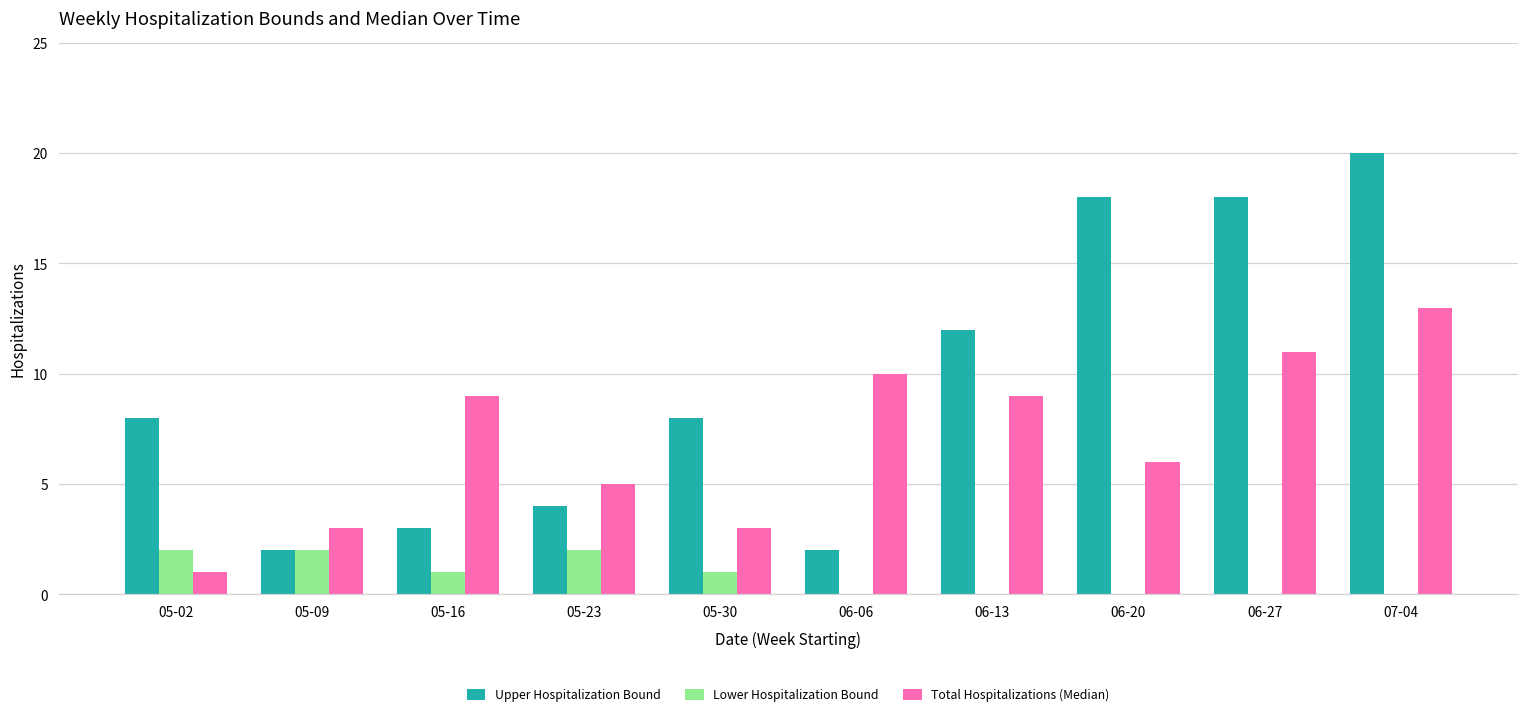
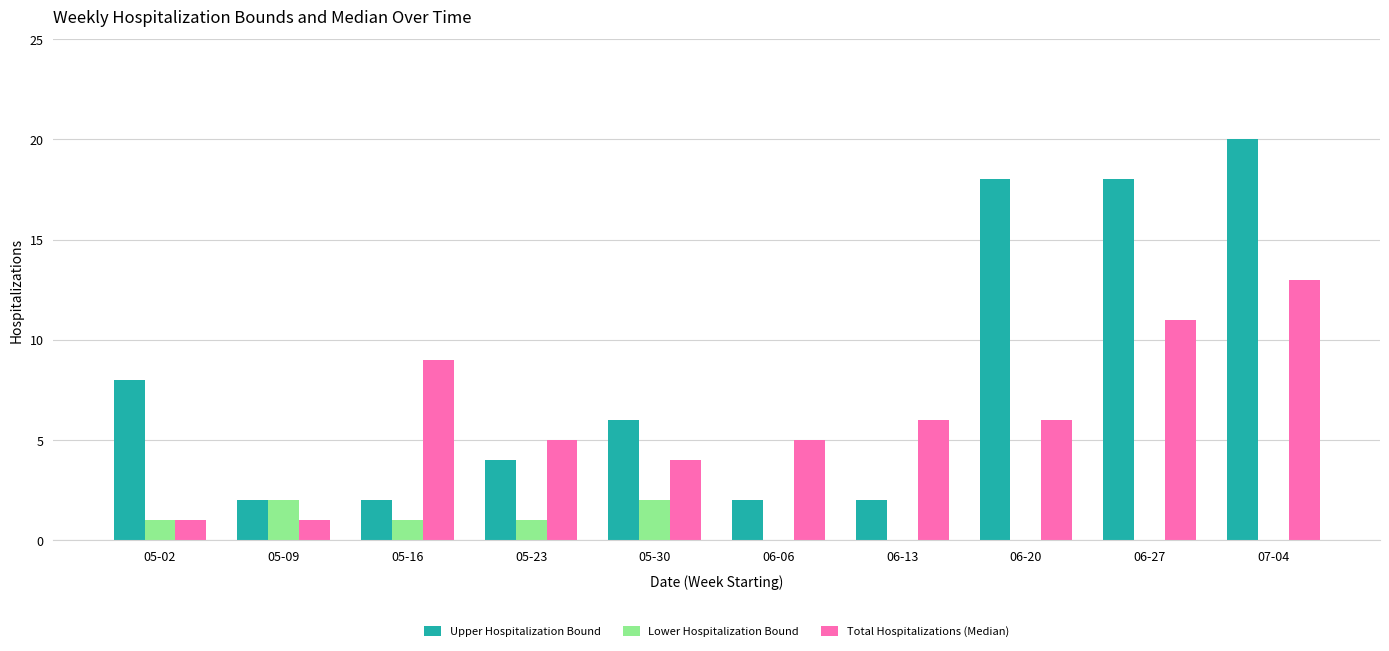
Lower Hospitalization Bound, 05-02: 2 -> 1
Total Hospitalizations (Median), 05-09: 3 -> 1
Upper Hospitalization Bound, 05-16: 3 -> 2
Lower Hospitalization Bound, 05-23: 2 -> 1
Upper Hospitalization Bound, 05-30: 8 -> 6
Lower Hospitalization Bound, 05-30: 1 -> 2
Total Hospitalizations (Median), 05-30: 3 -> 4
Total Hospitalizations (Median), 06-06: 10 -> 5
Upper Hospitalization Bound, 06-13: 12 -> 2
Total Hospitalizations (Median), 06-13: 9 -> 6
